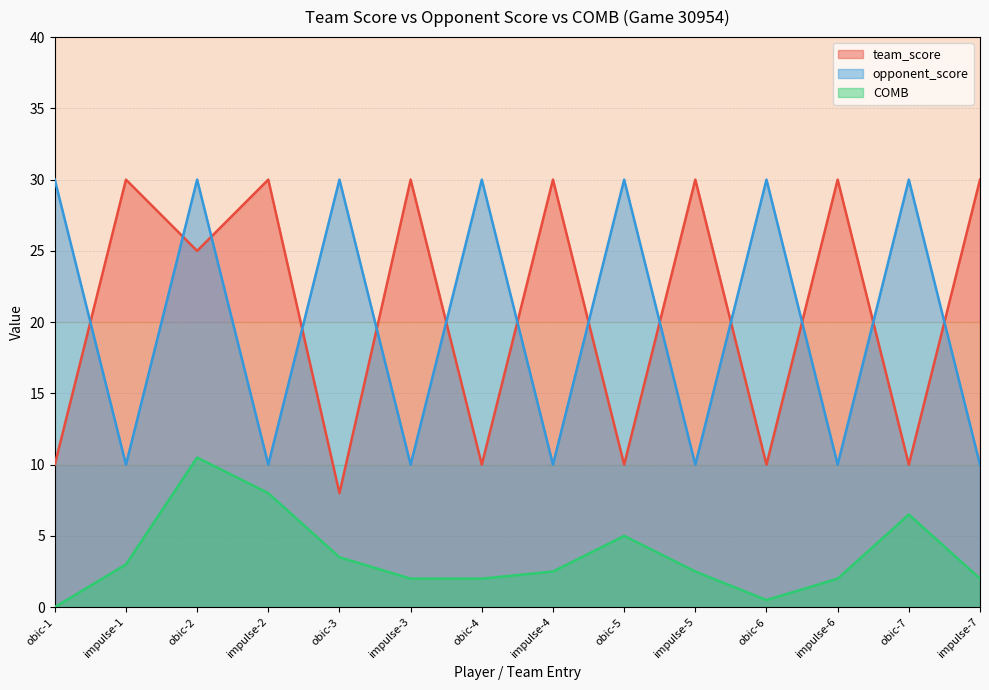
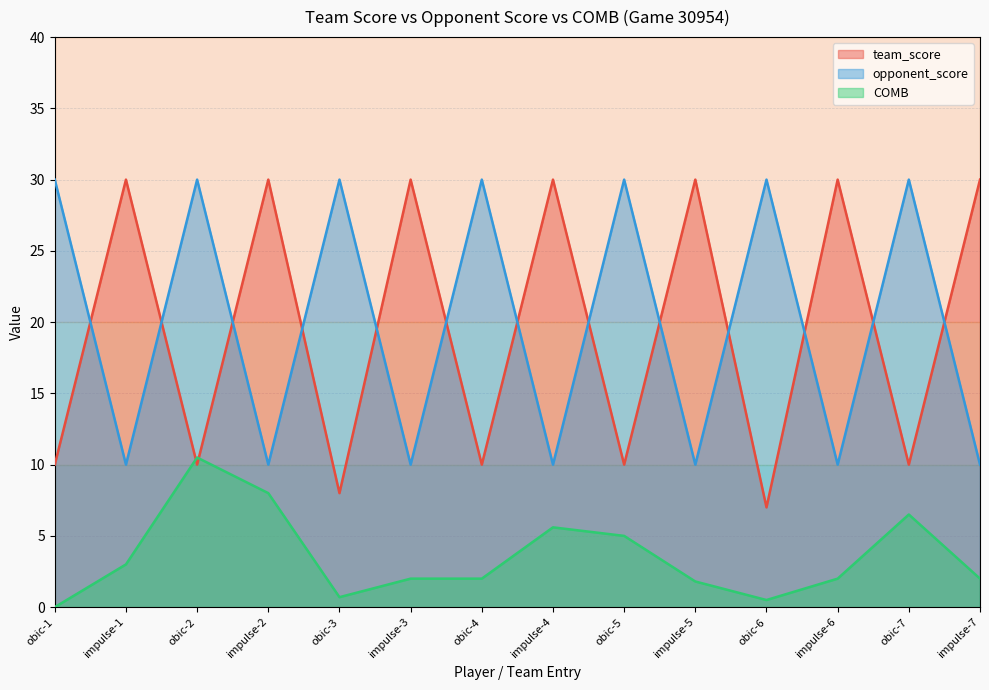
team_score, obic-2: 25 -> 10
COMB, obic-3: 3.5 -> 0.7
COMB, impulse-4: 2.5 -> 5.6
COMB, impulse-5: 2.5 -> 1.8
team_score, obic-6: 10 -> 7
